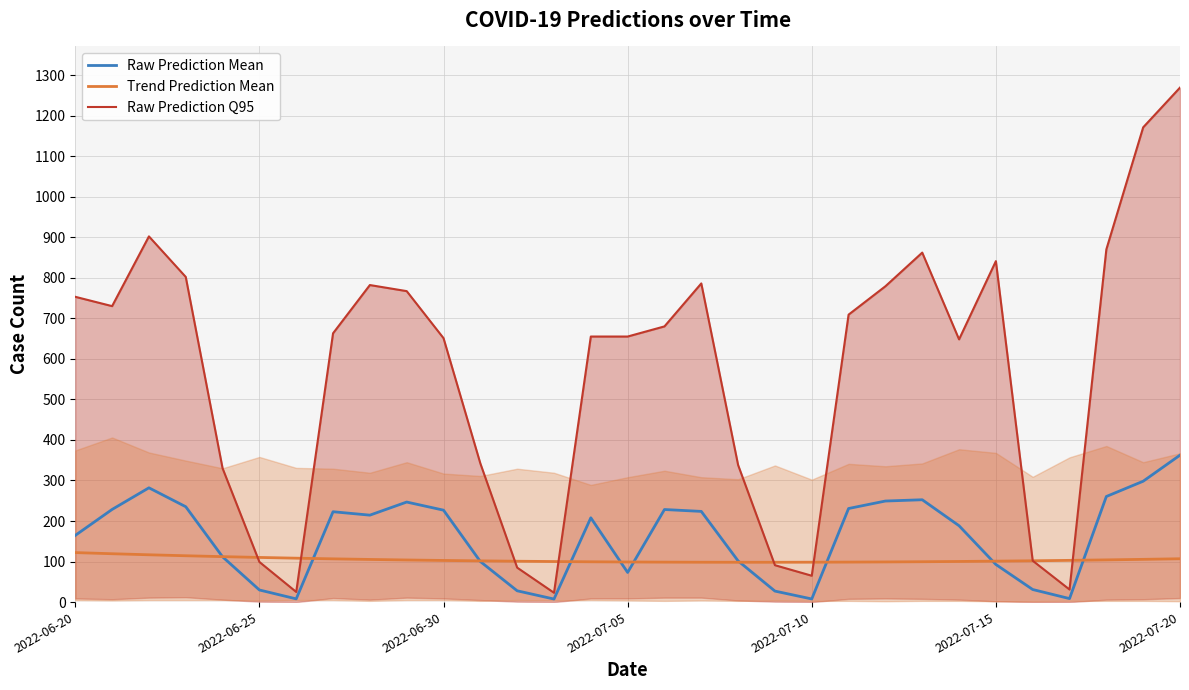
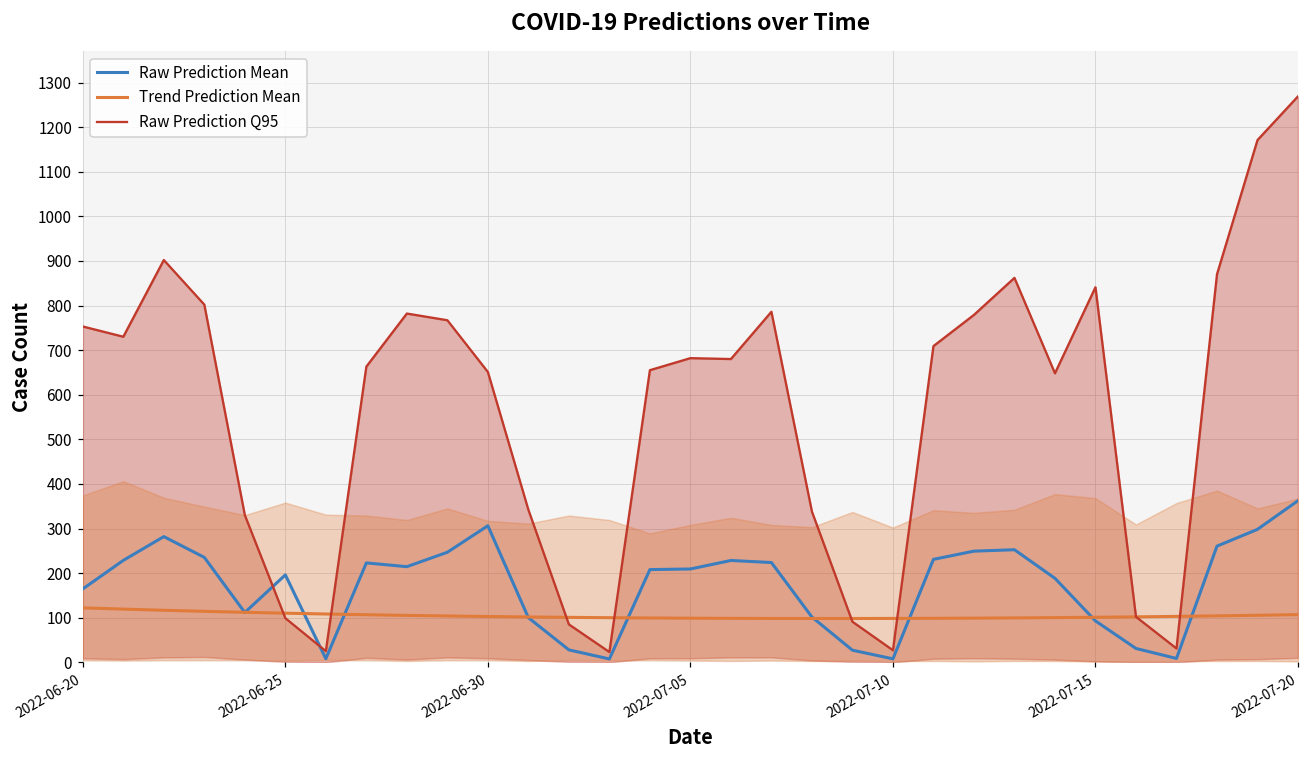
Raw Prediction Mean, 2022-06-25: 30 -> 200
Raw Prediction Mean, 2022-06-30: 230 -> 310
Raw Prediction Mean, 2022-07-05: 70 -> 210
Raw Prediction Q95, 2022-07-05: 660 -> 680
Raw Prediction Q95, 2022-07-10: 70 -> 30
